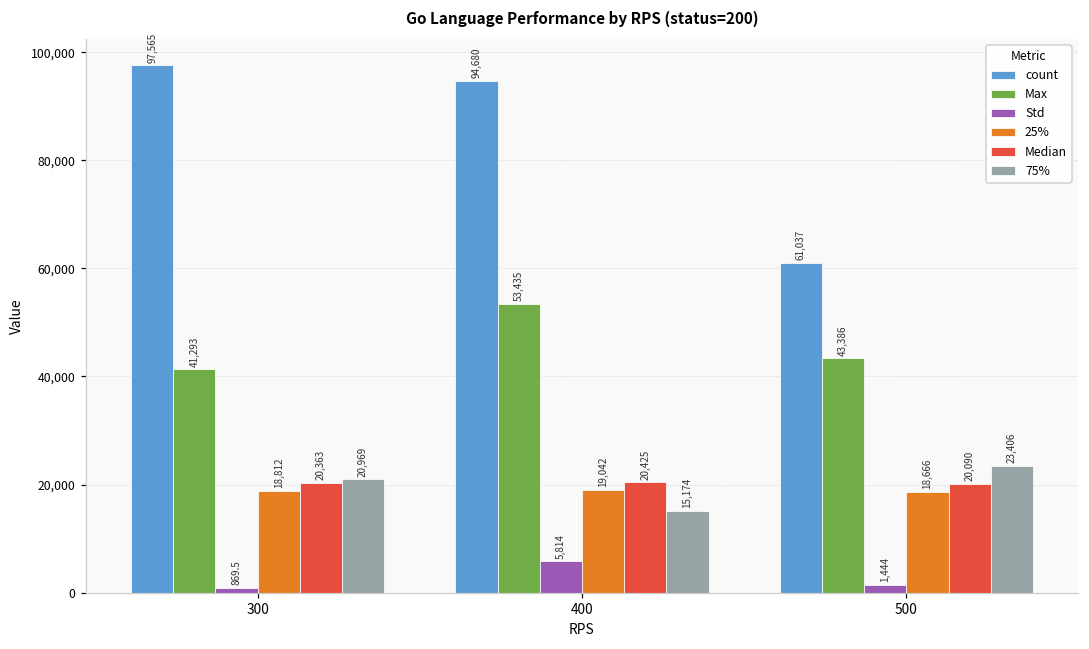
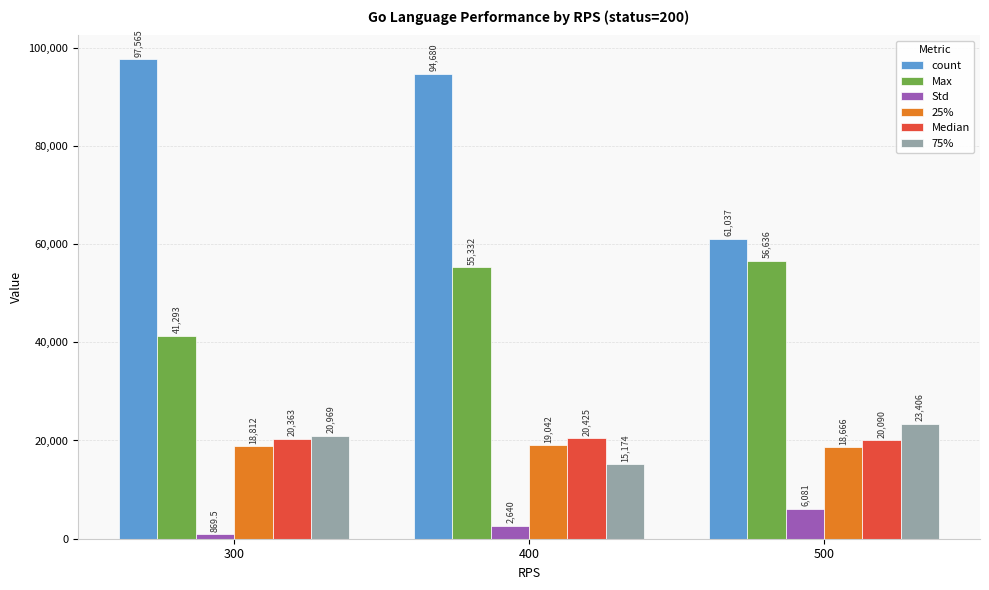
Max, 400: 53,435 -> 55,332
Std, 400: 5,814 -> 2,640
Max, 500: 43,386 -> 56,636
Std, 500: 1,444 -> 6,081
